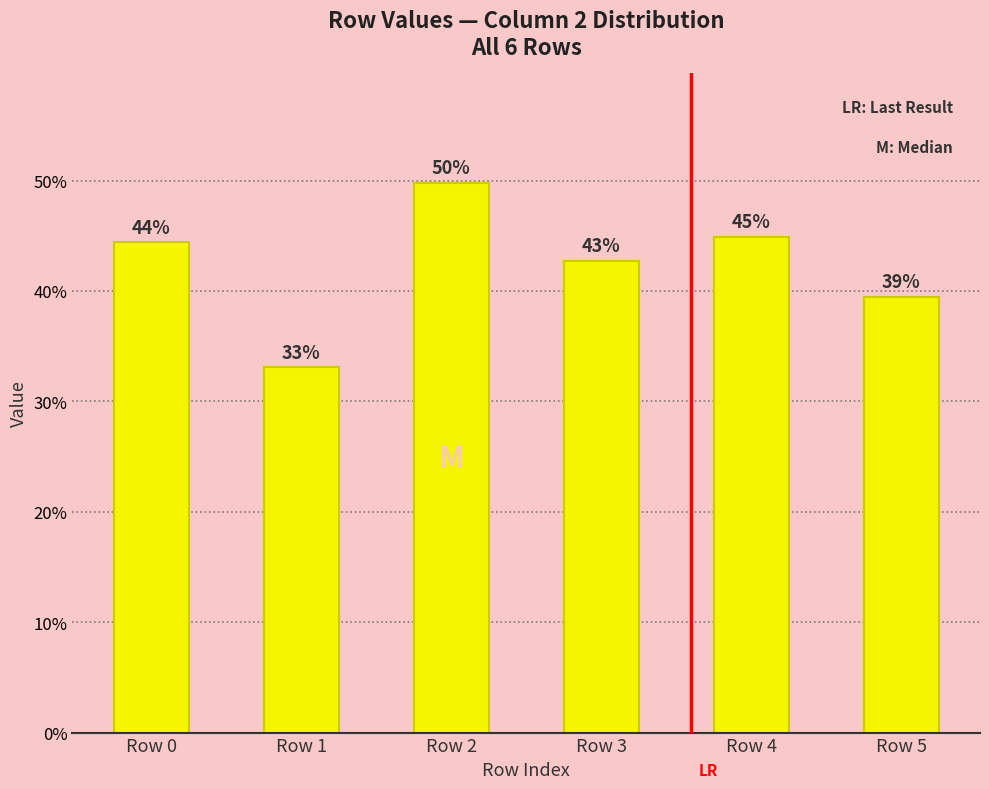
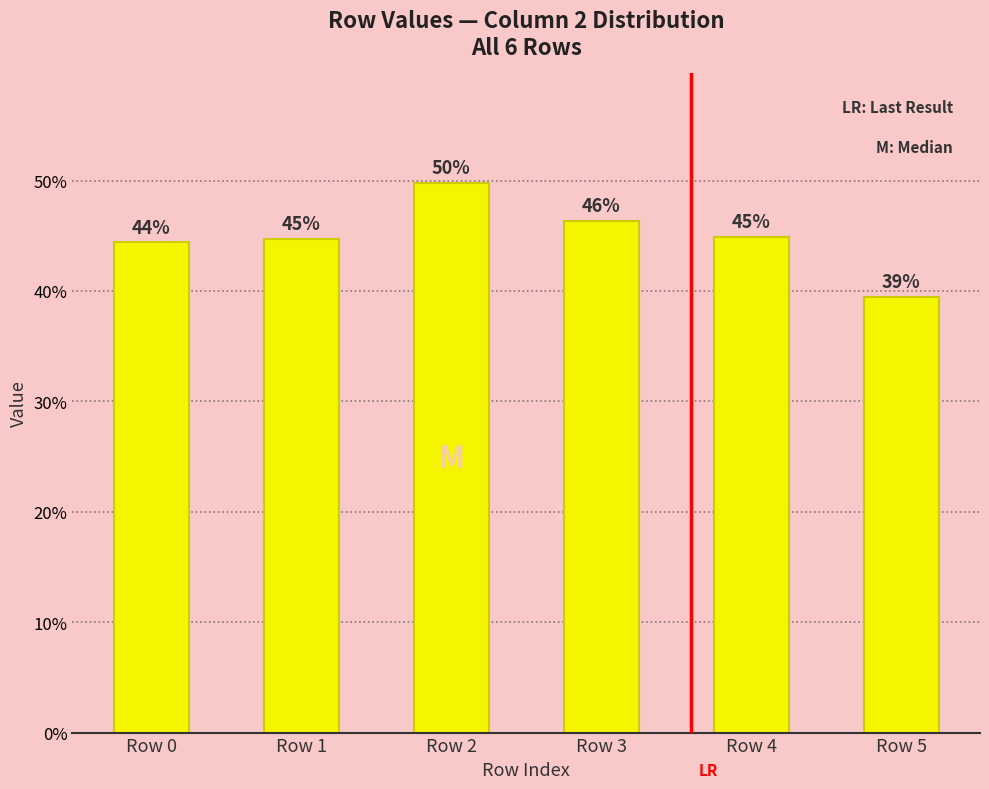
Row 1: 33% -> 45%
Row 3: 43% -> 46%
